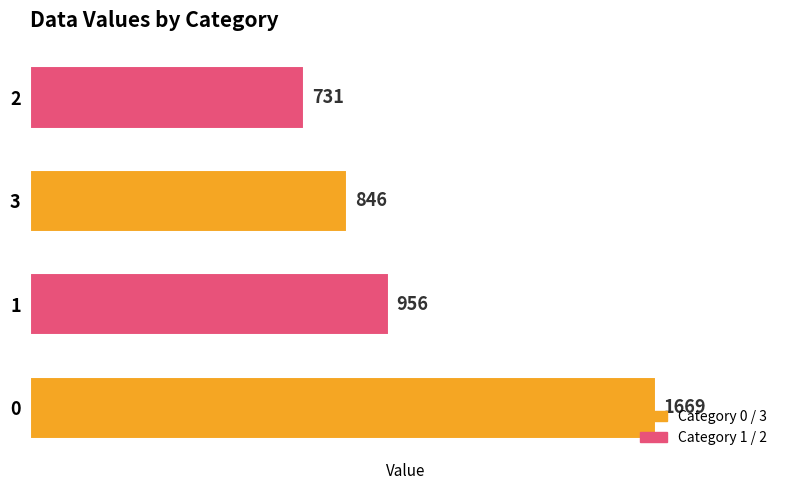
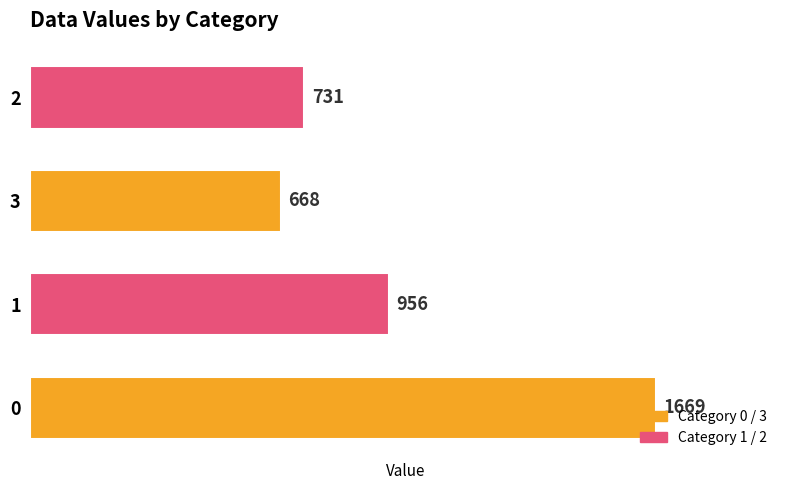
3: 846 -> 668
